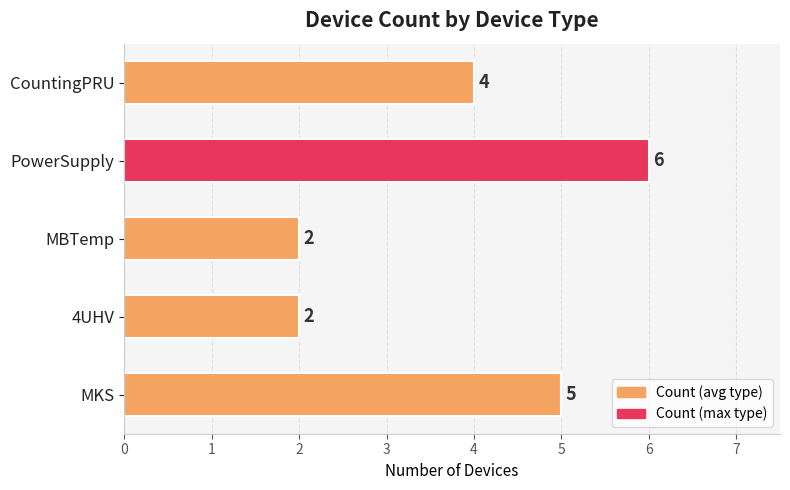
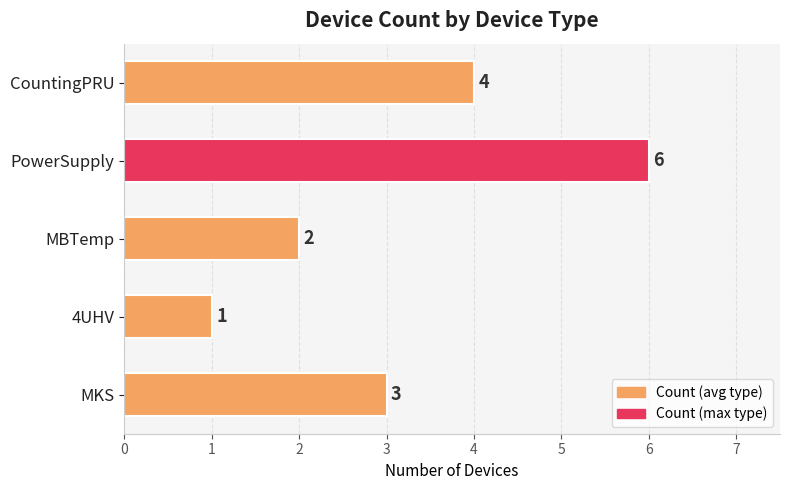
4UHV: 2 -> 1
MKS: 5 -> 3
